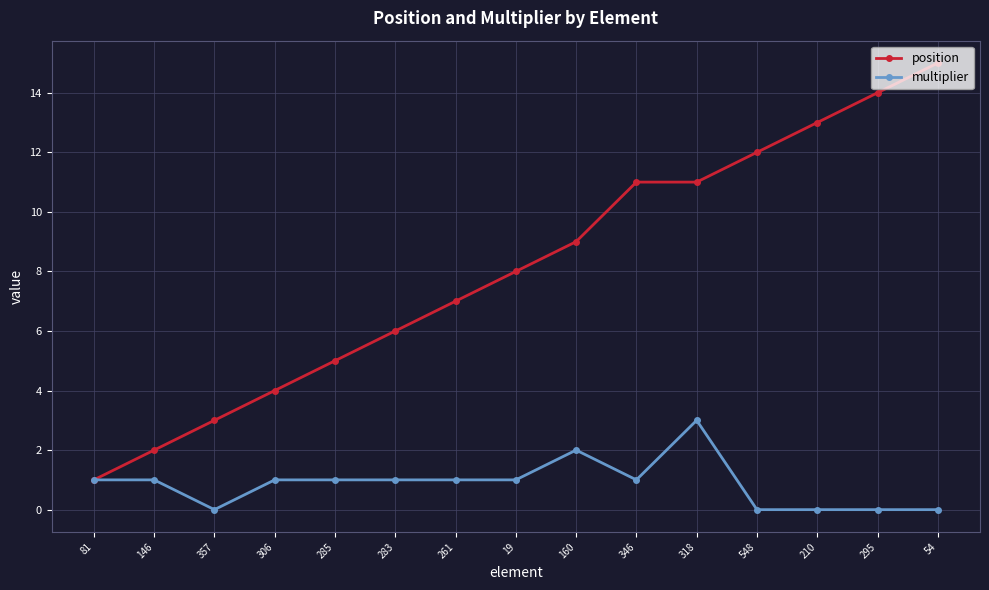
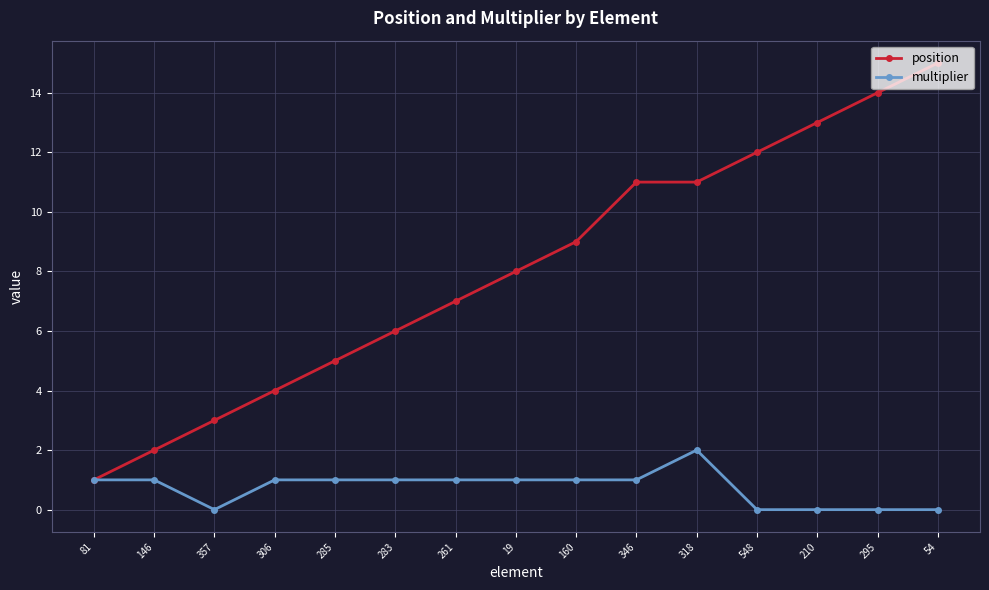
multiplier, 160: 2 -> 1
multiplier, 318: 3 -> 2
